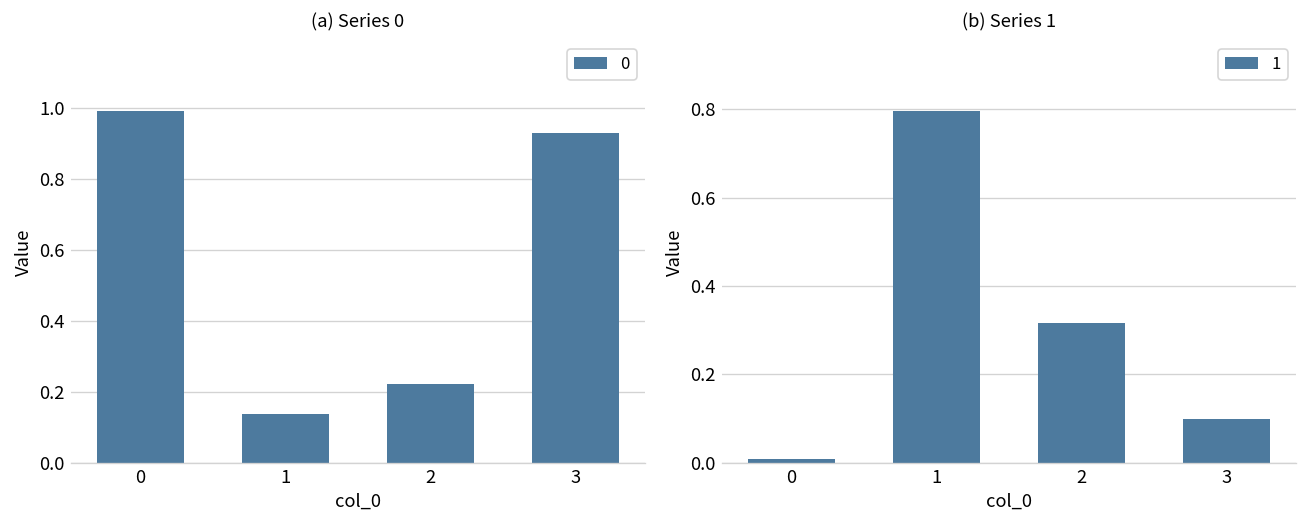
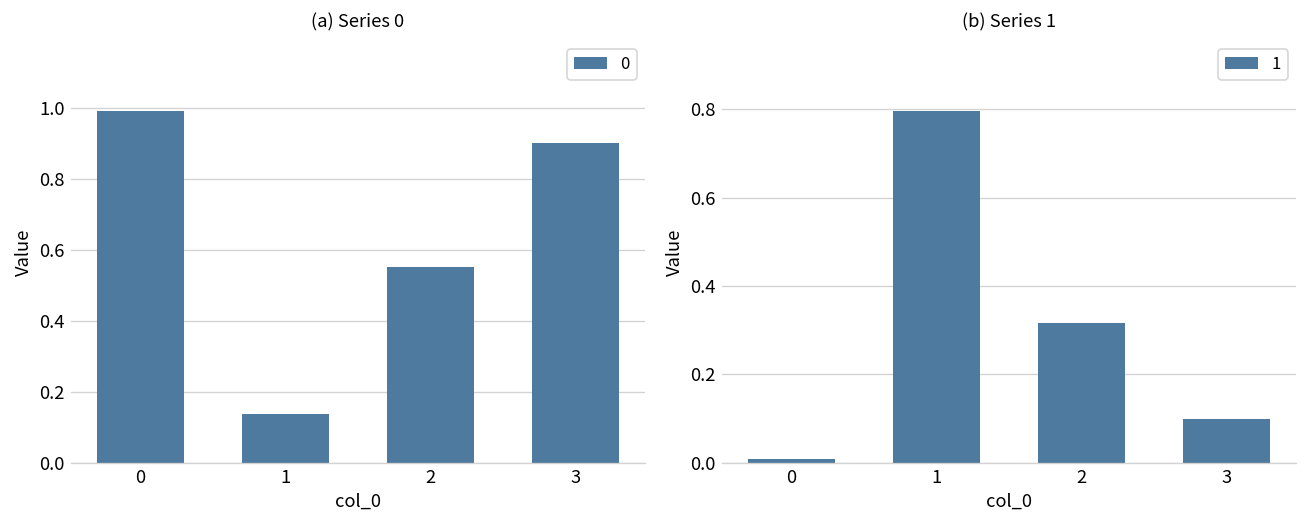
(a) Series 0, 2: 0.22 -> 0.55
(a) Series 0, 3: 0.93 -> 0.90
